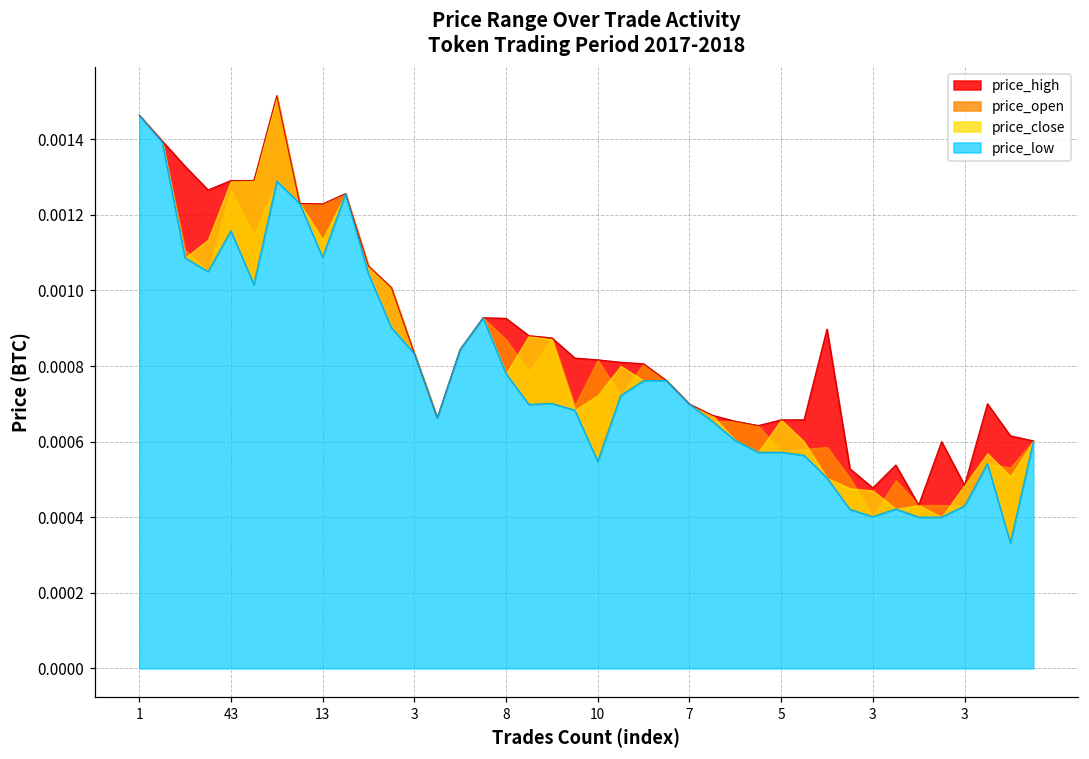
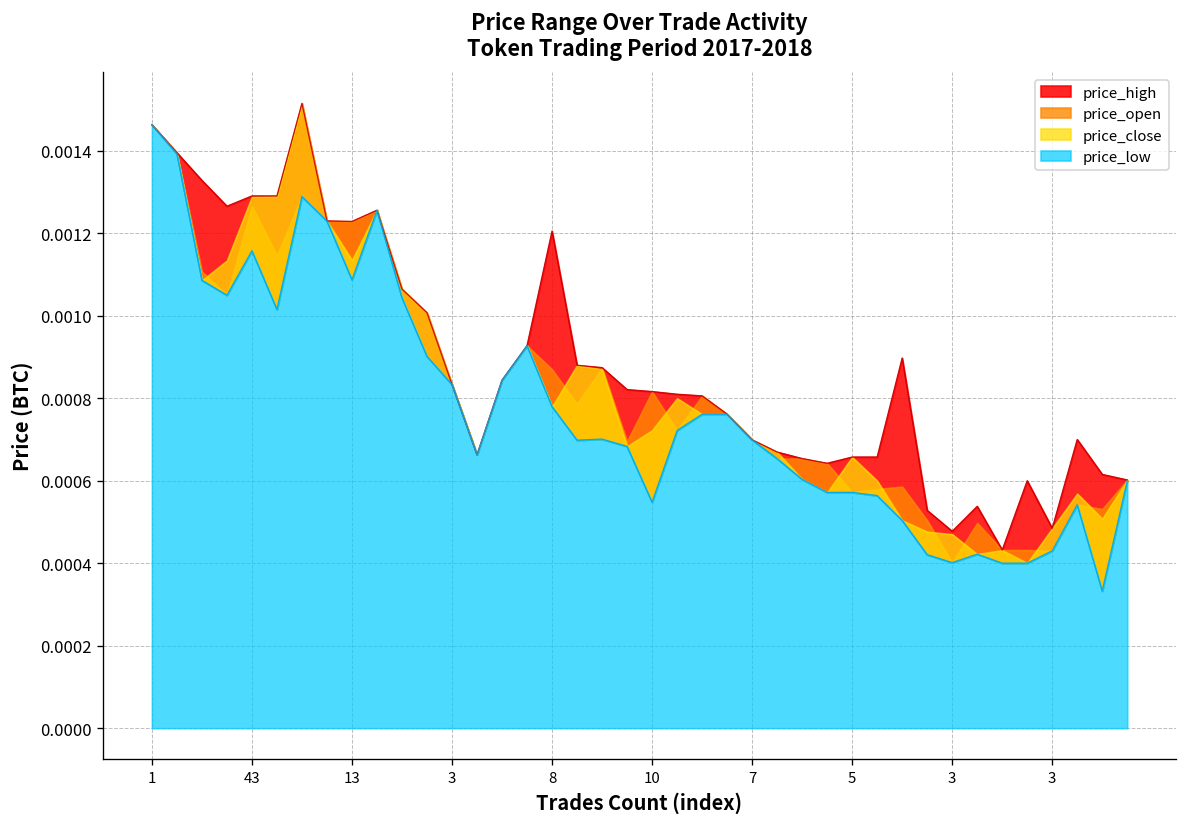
price_high, 8: 0.00093 -> 0.00121
